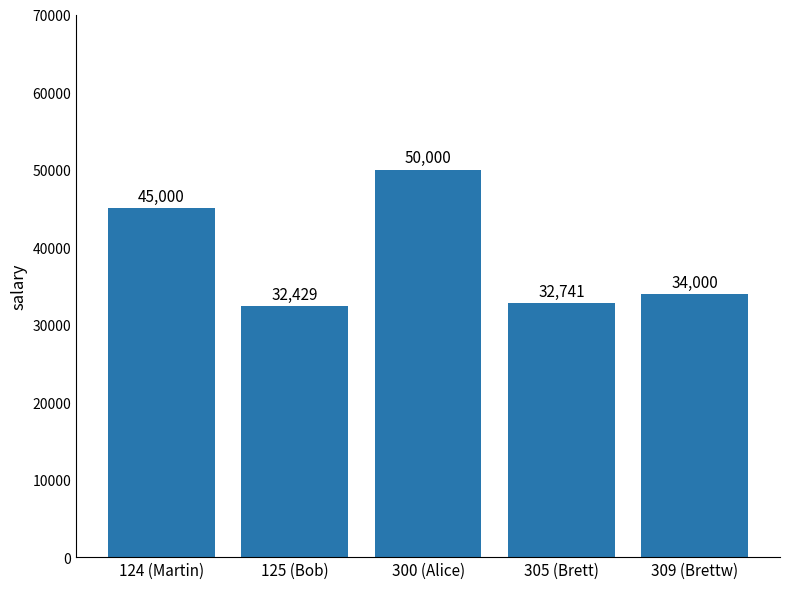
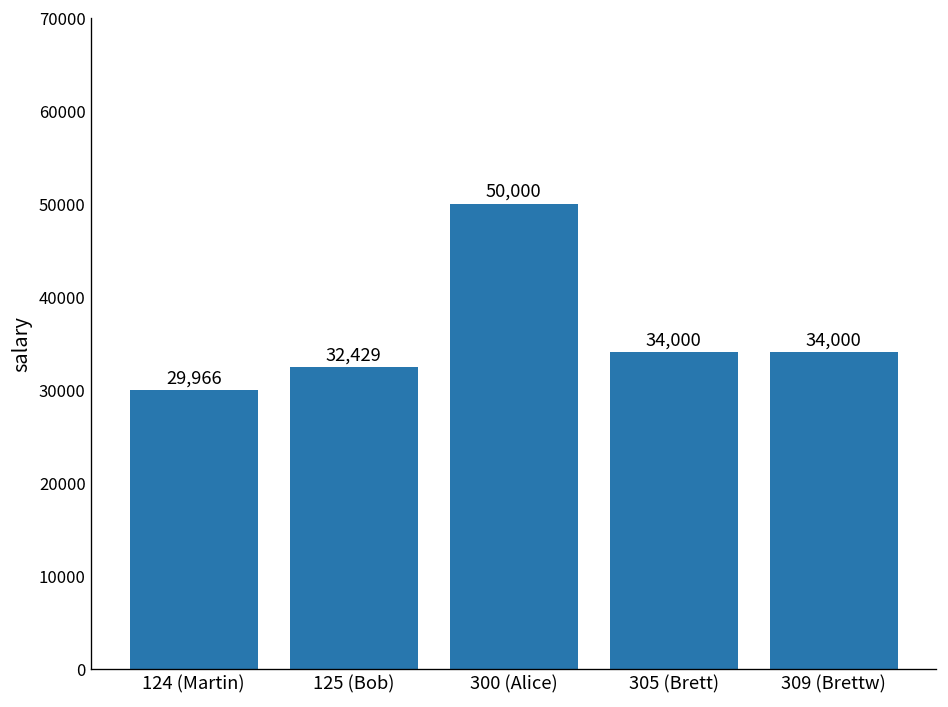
124 (Martin): 45,000 -> 29,966
305 (Brett): 32,741 -> 34,000
